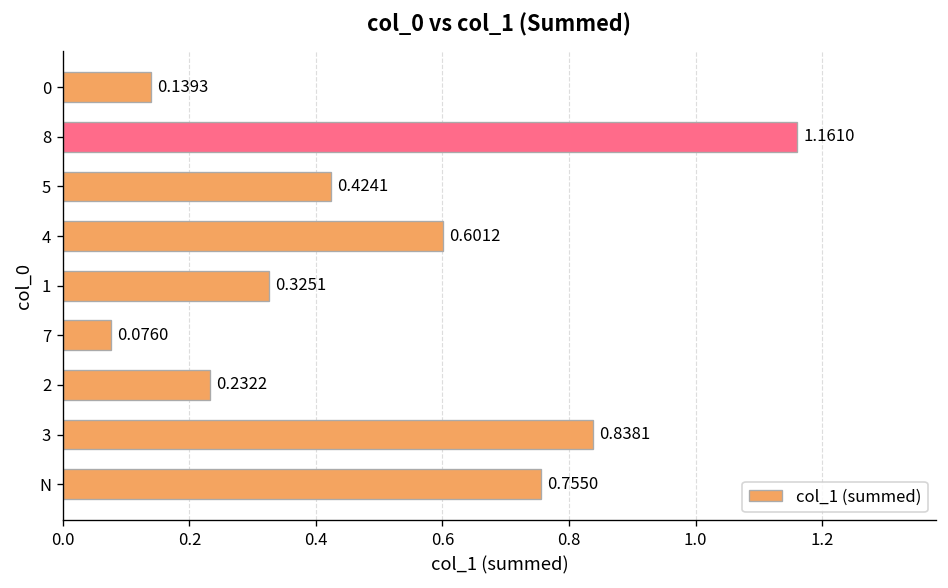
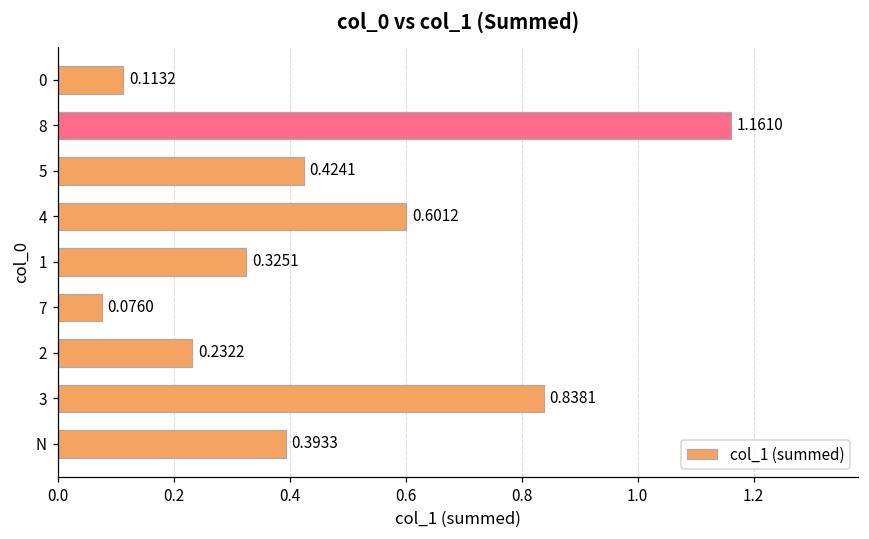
0: 0.1393 -> 0.1132
N: 0.7550 -> 0.3933
